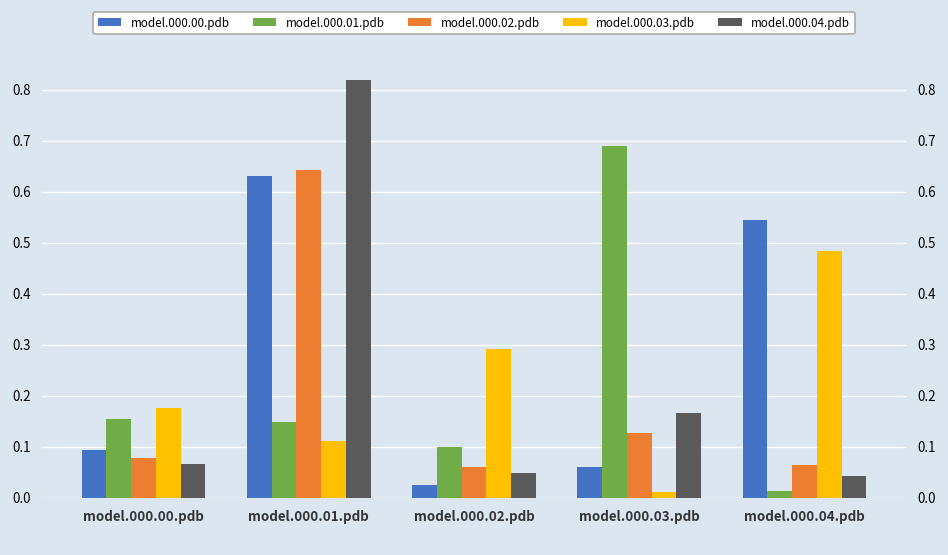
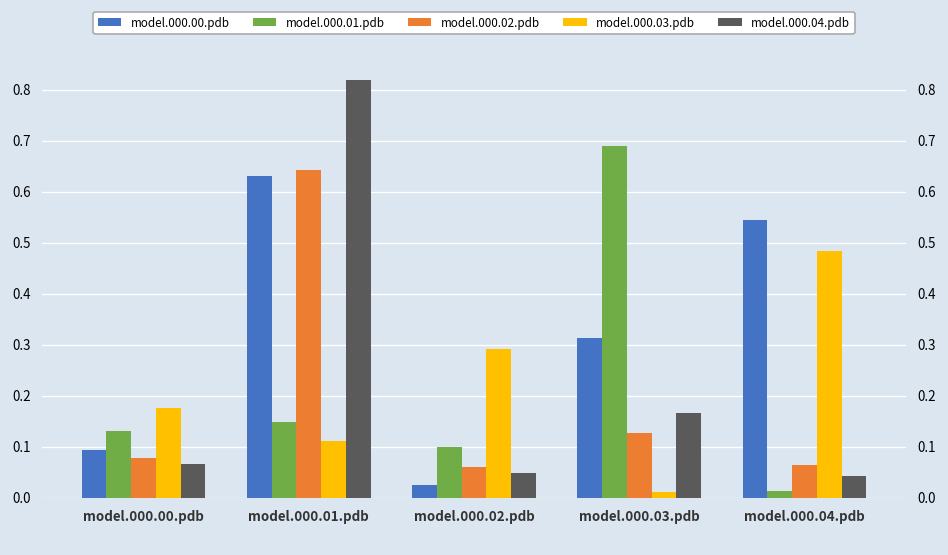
model.000.01.pdb, model.000.00.pdb: 0.15 -> 0.13
model.000.00.pdb, model.000.03.pdb: 0.06 -> 0.31
